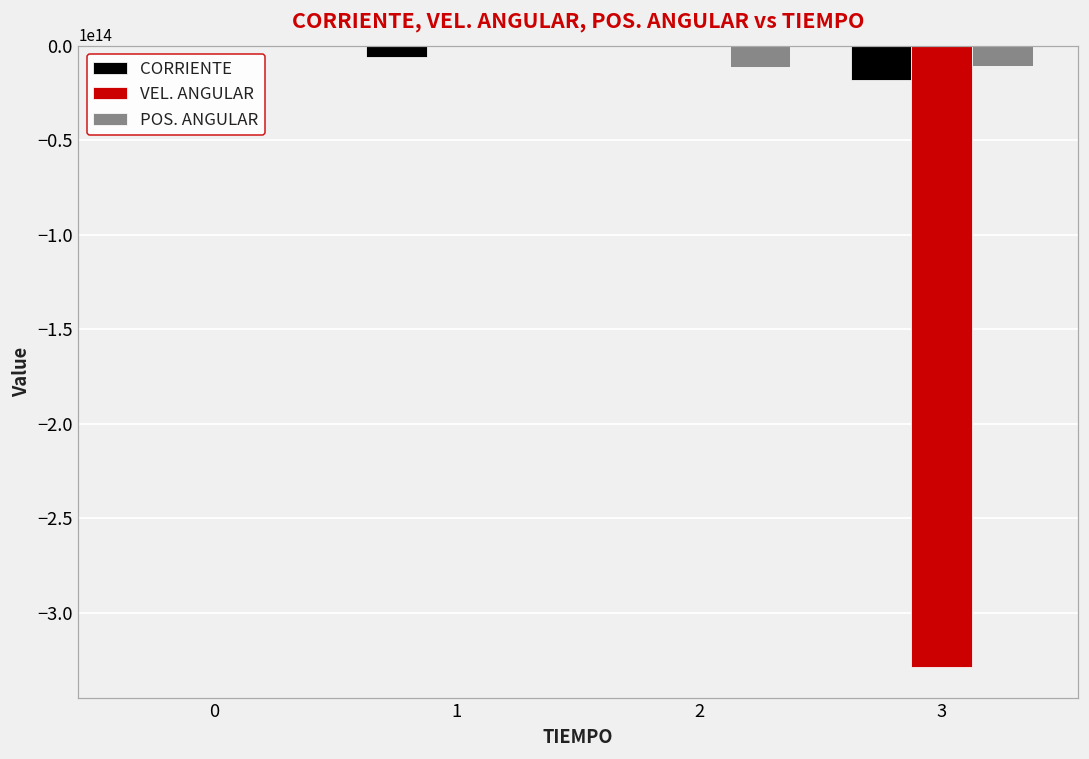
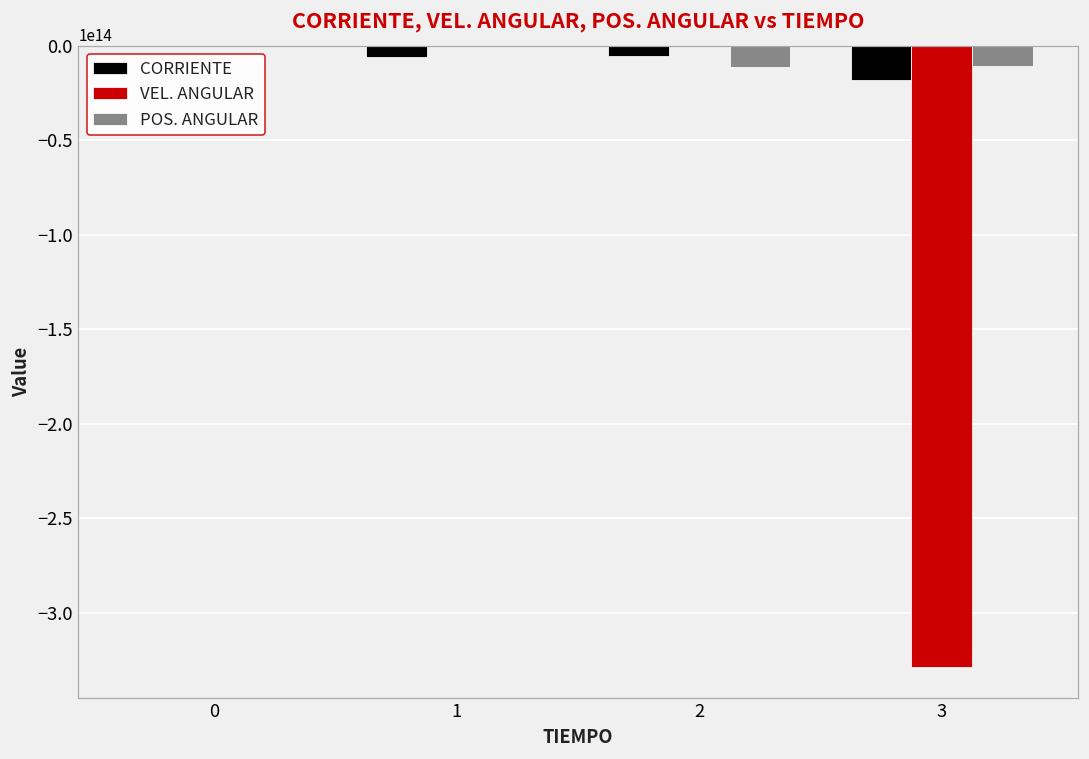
CORRIENTE, 2: 0 -> -5000000000000
